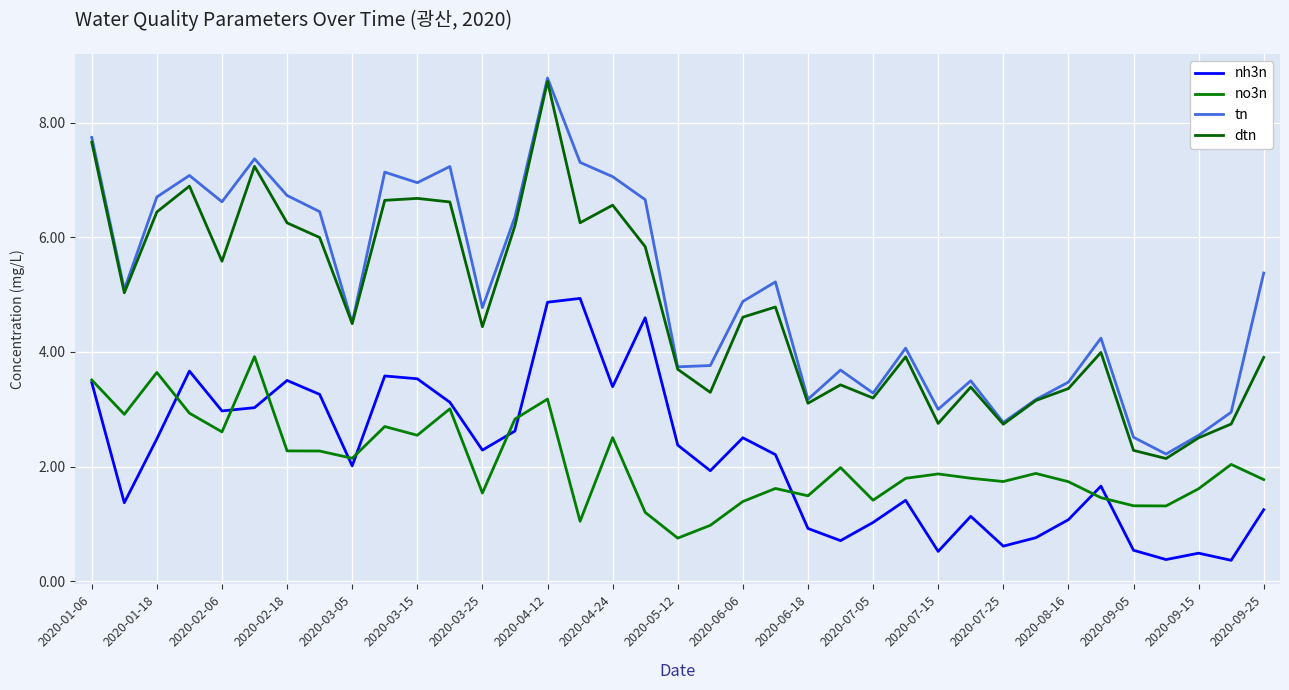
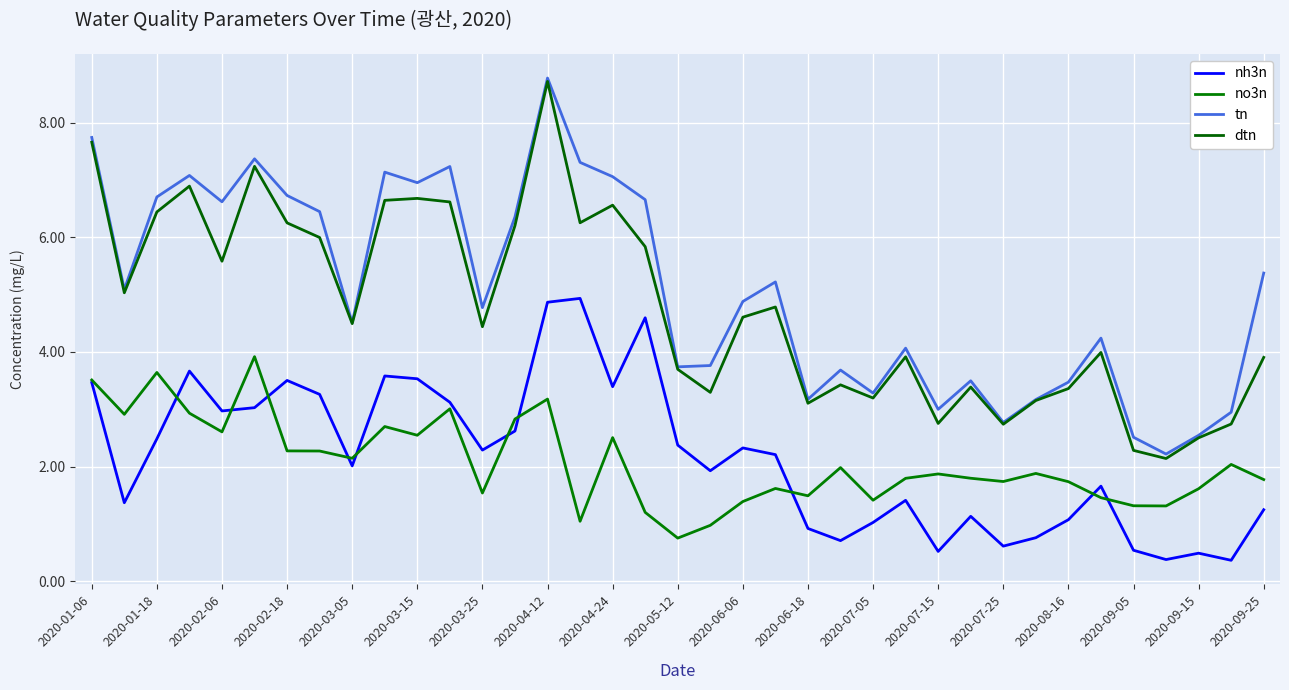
nh3n, 2020-06-06: 2.5 -> 2.3
